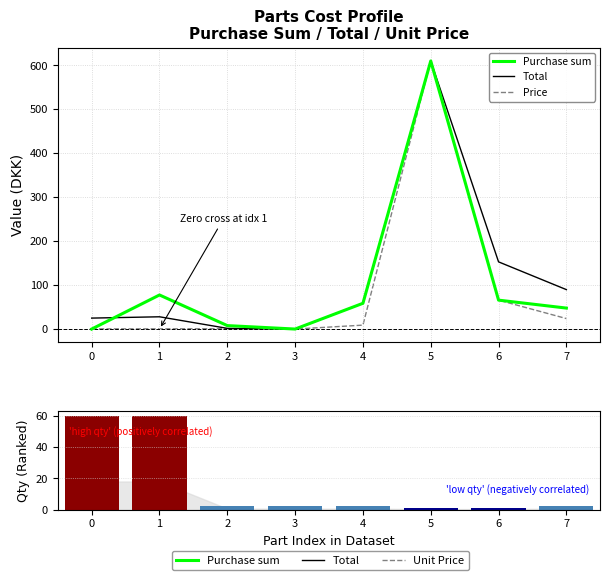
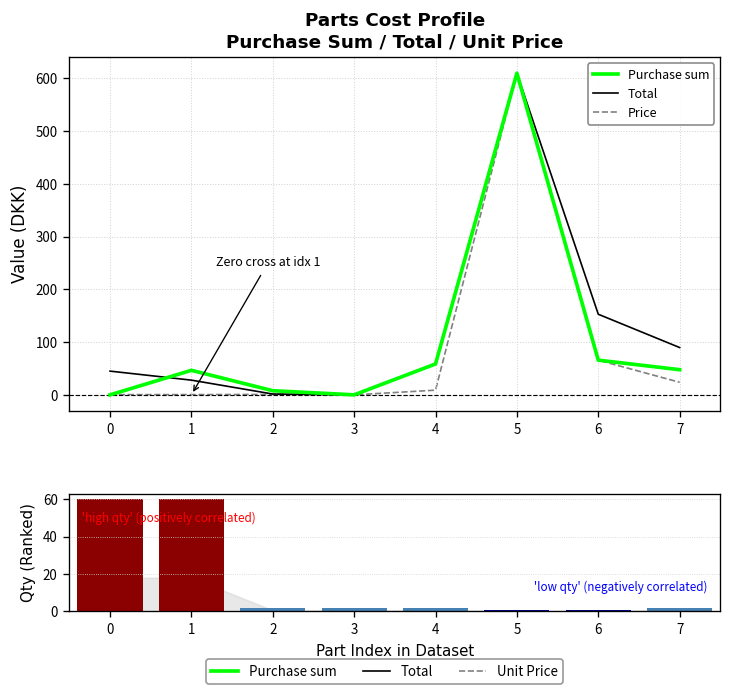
Parts Cost Profile Purchase Sum / Total / Unit Price, Total, 0: 20 -> 50
Parts Cost Profile Purchase Sum / Total / Unit Price, Purchase sum, 1: 80 -> 50
